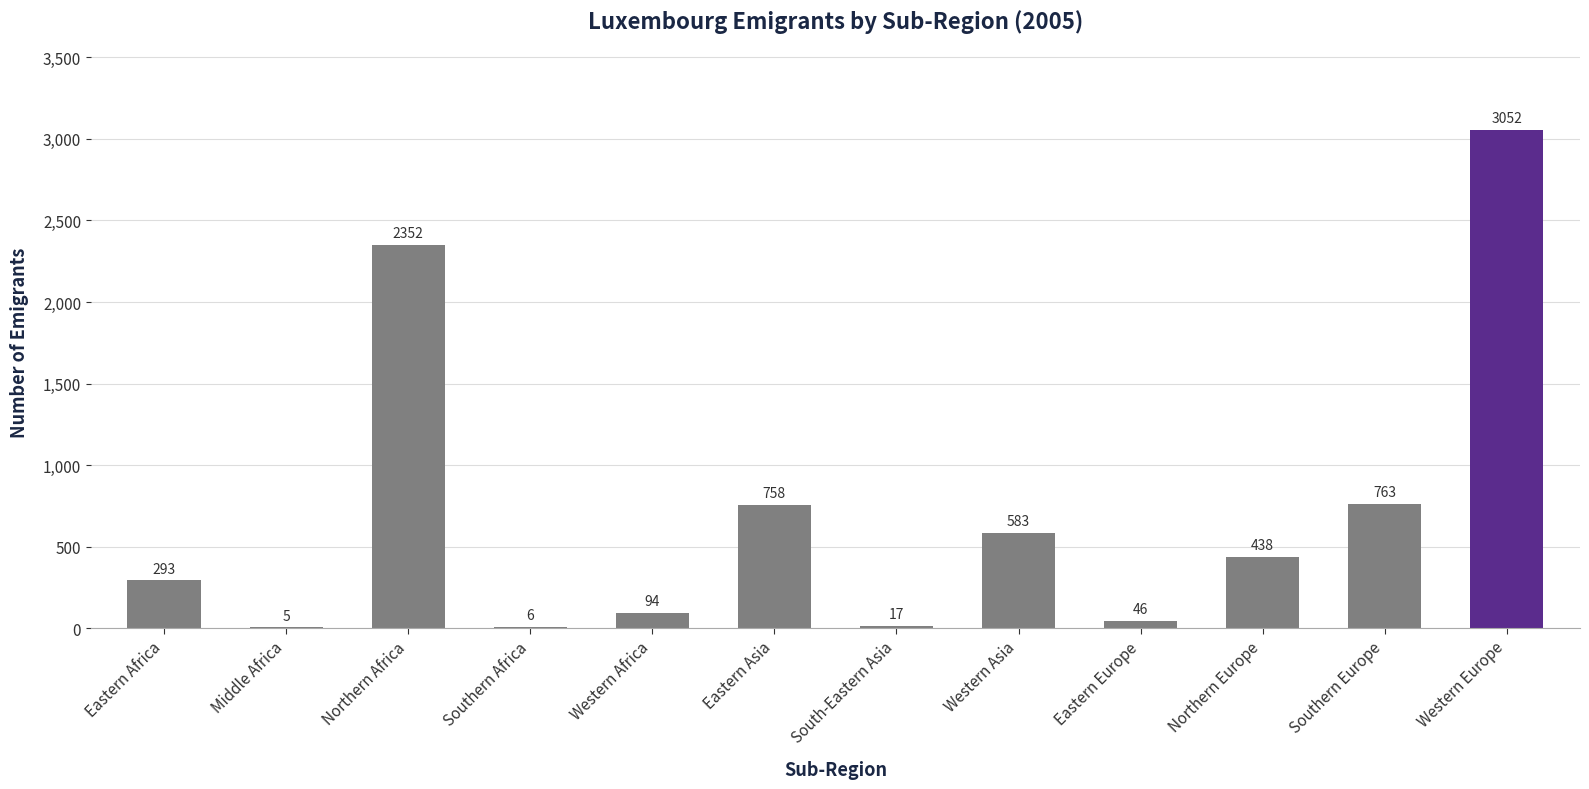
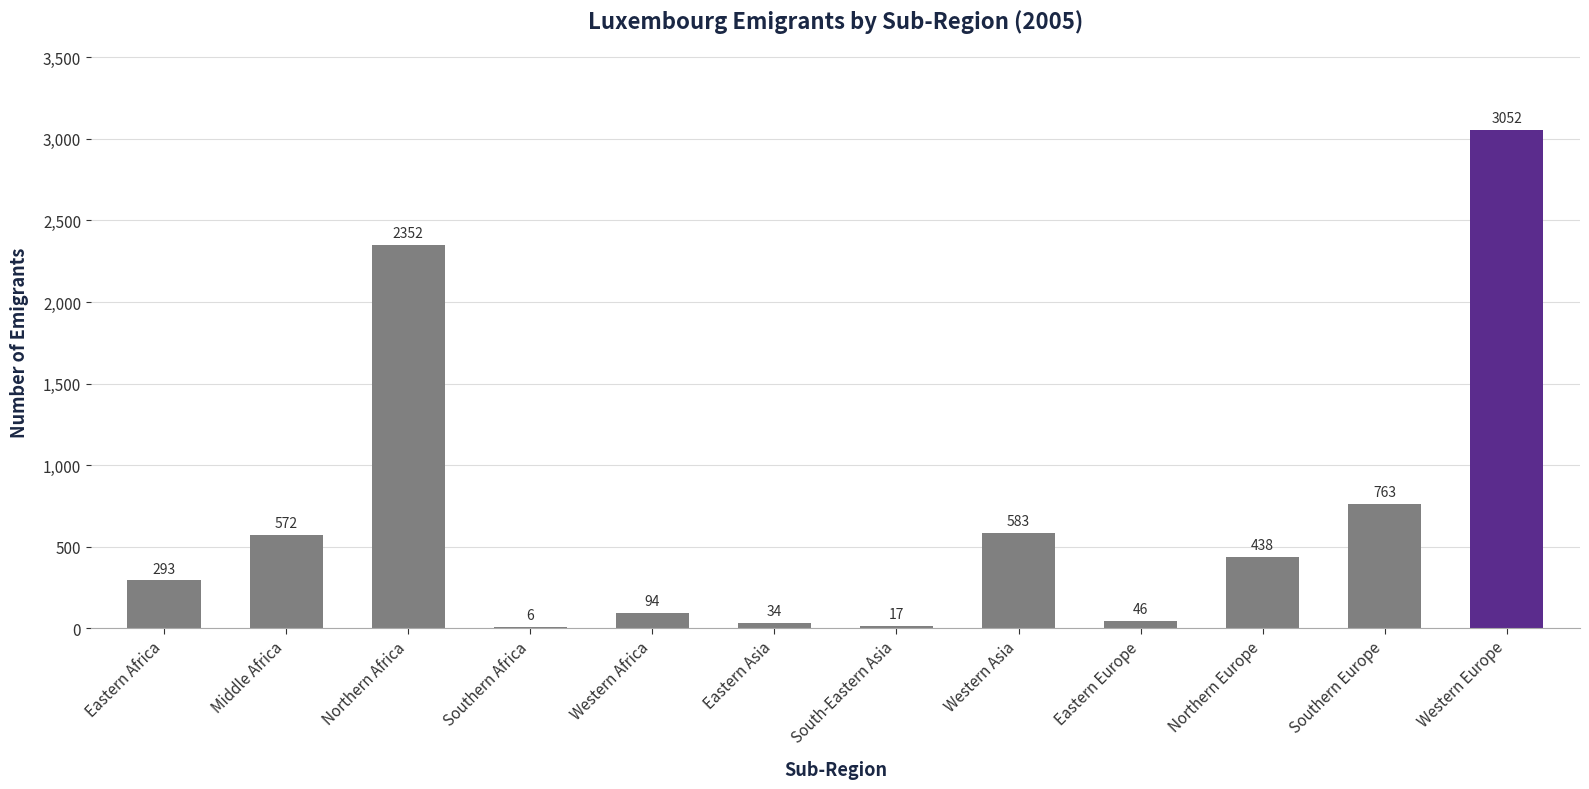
Middle Africa: 5 -> 572
Eastern Asia: 758 -> 34
